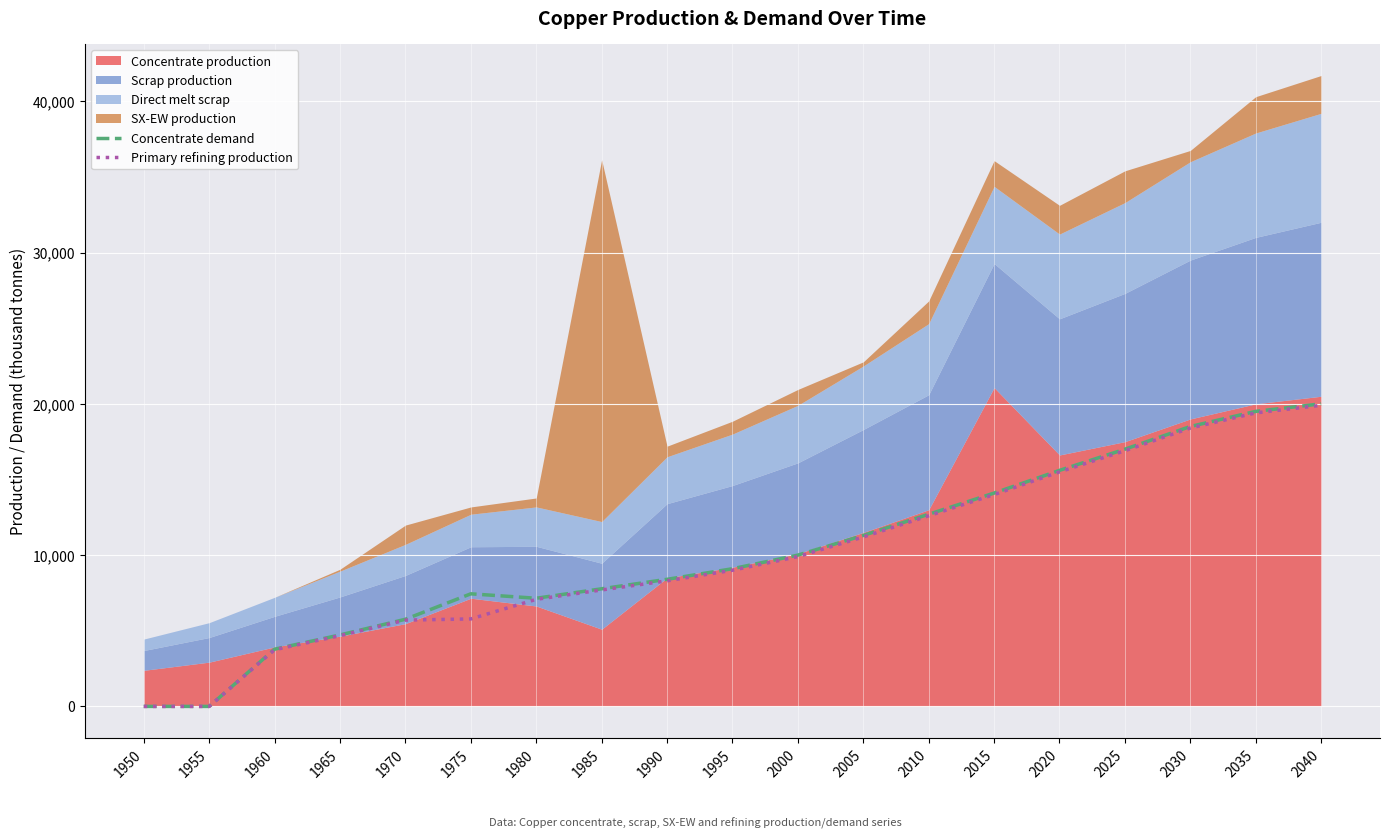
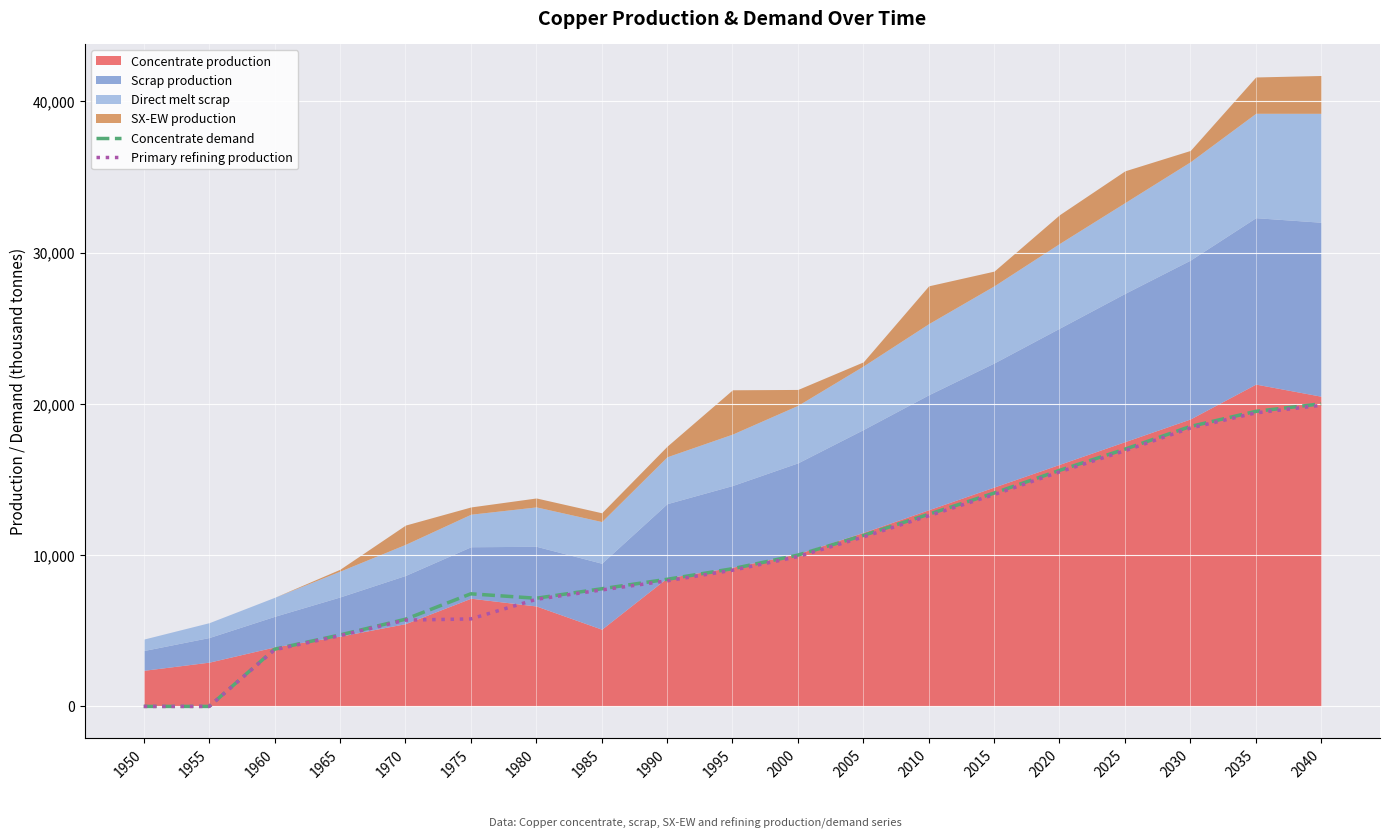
SX-EW production, 1985: 23,900 -> 600
SX-EW production, 1995: 900 -> 2,900
SX-EW production, 2010: 1,500 -> 2,500
Concentrate production, 2015: 21,100 -> 14,500
SX-EW production, 2015: 1,700 -> 1,000
Concentrate production, 2020: 16,600 -> 16,000
Concentrate production, 2035: 20,000 -> 21,300
